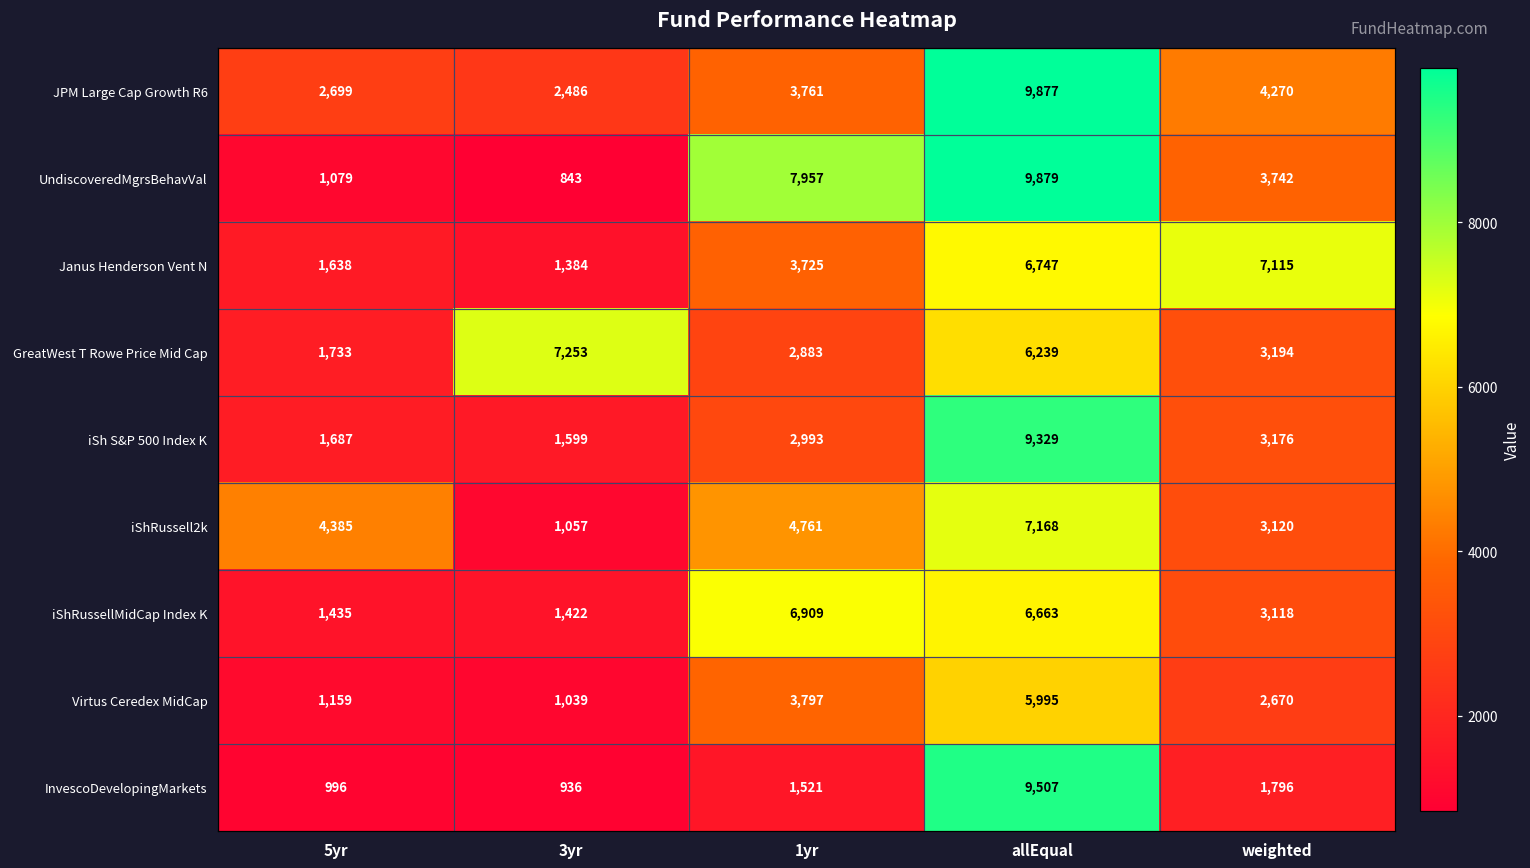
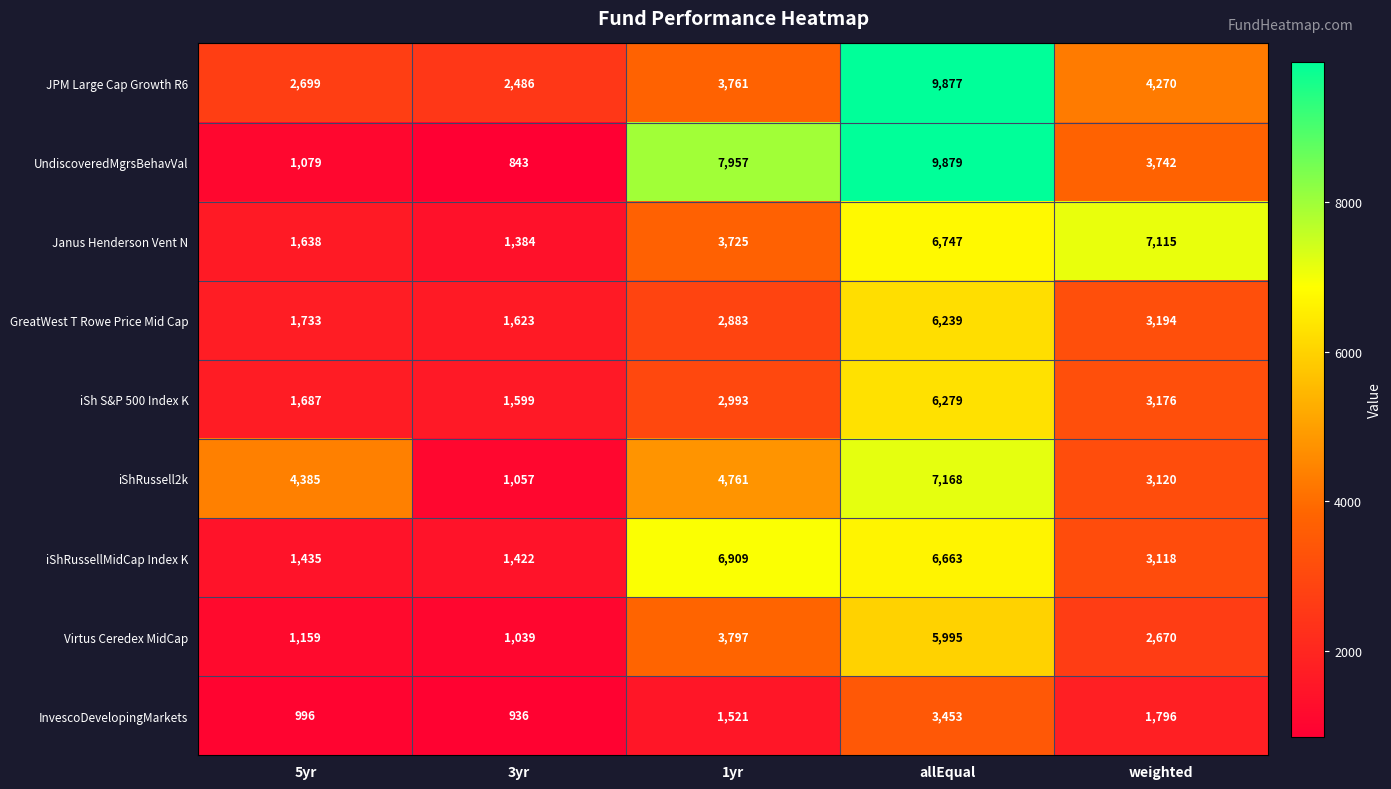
GreatWest T Rowe Price Mid Cap, 3yr: 7,253 -> 1,623
iSh S&P 500 Index K, allEqual: 9,329 -> 6,279
InvescoDevelopingMarkets, allEqual: 9,507 -> 3,453
